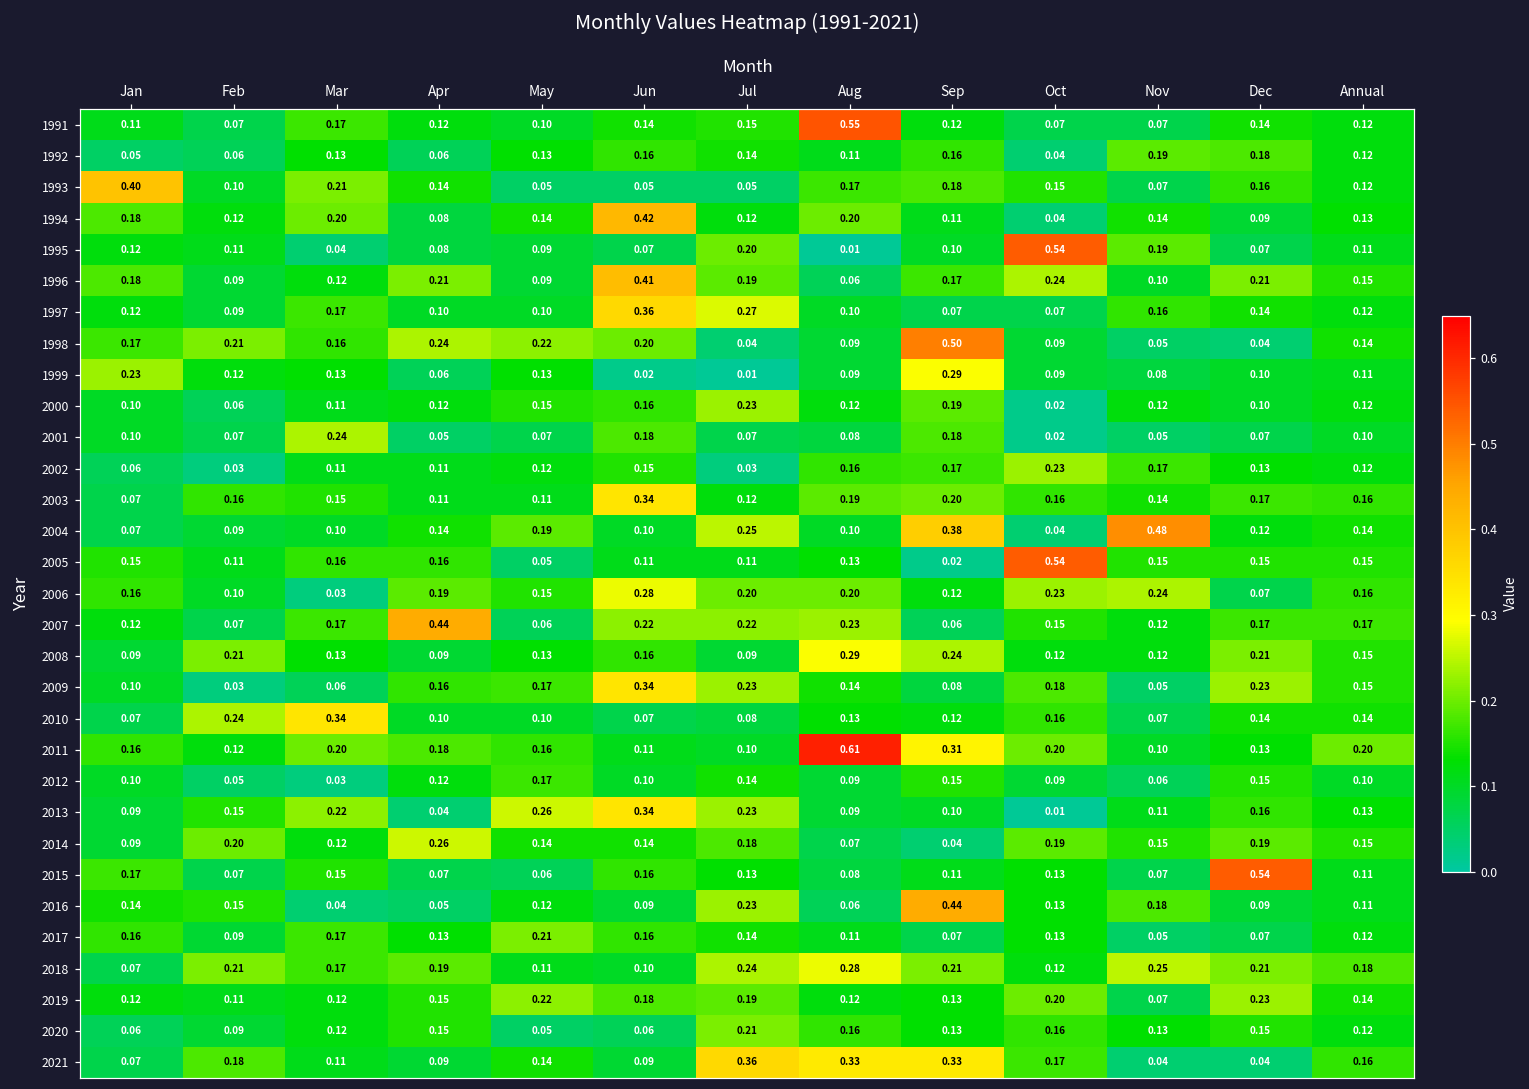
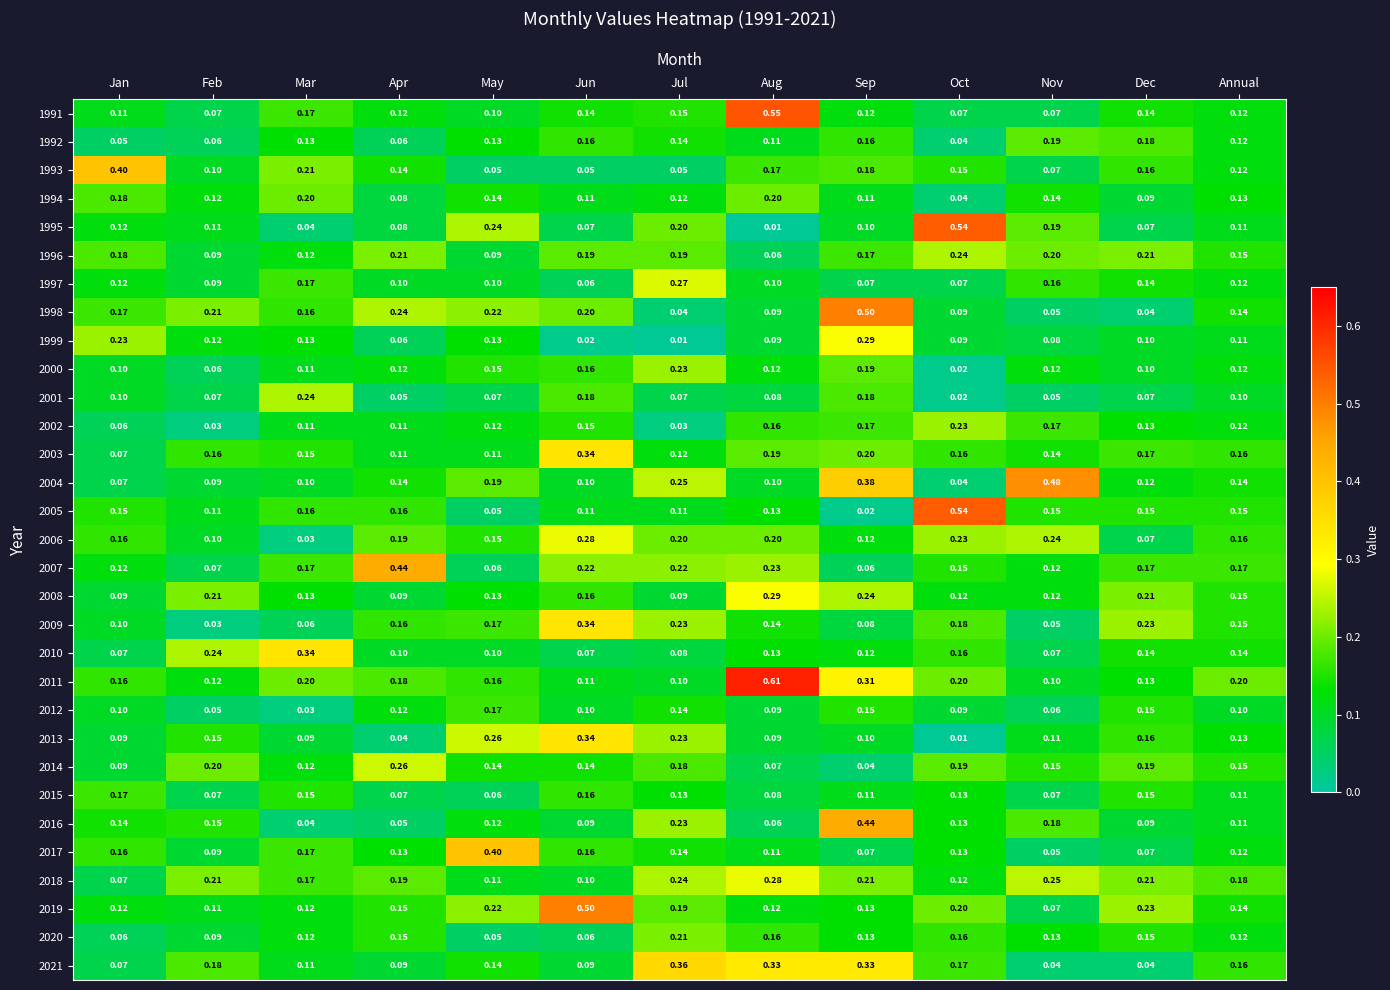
1994, Jun: 0.42 -> 0.11
1995, May: 0.09 -> 0.24
1996, Jun: 0.41 -> 0.19
1996, Nov: 0.10 -> 0.20
1997, Jun: 0.36 -> 0.06
2013, Mar: 0.22 -> 0.09
2015, Dec: 0.54 -> 0.15
2017, May: 0.21 -> 0.40
2019, Jun: 0.18 -> 0.50
